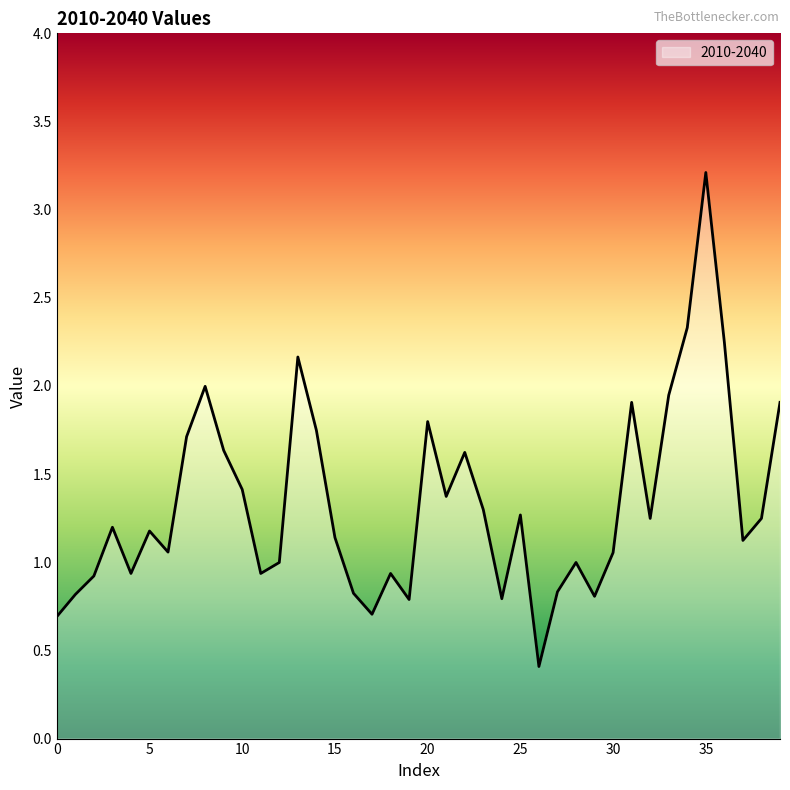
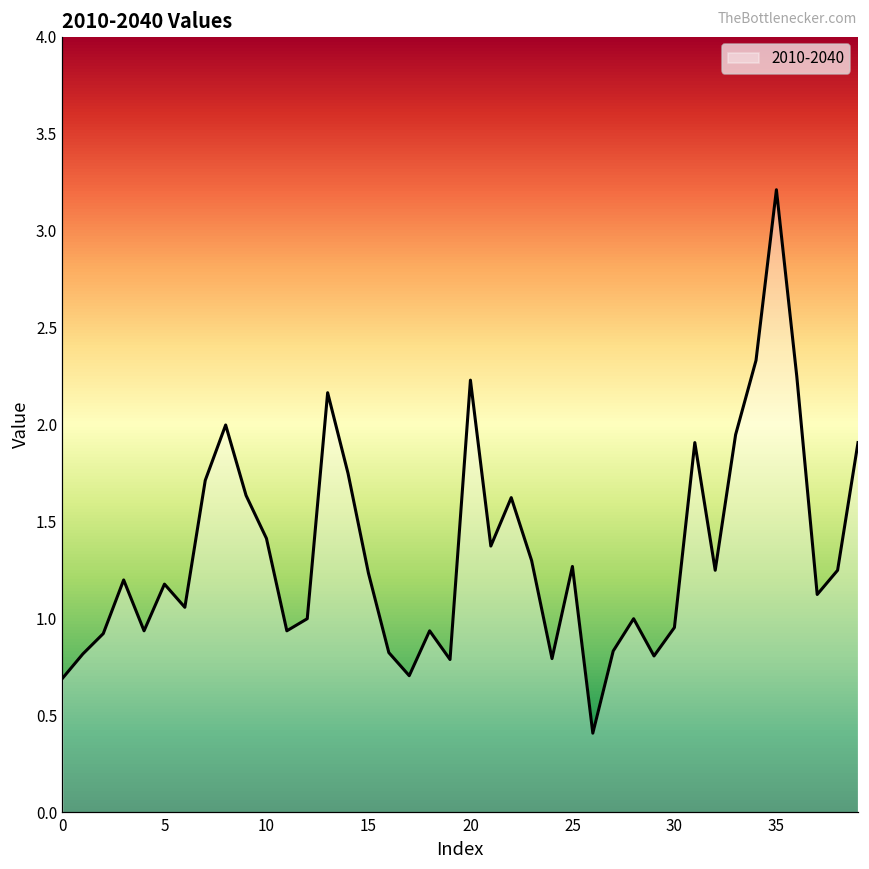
15: 1.14 -> 1.23
20: 1.80 -> 2.23
30: 1.05 -> 0.95
